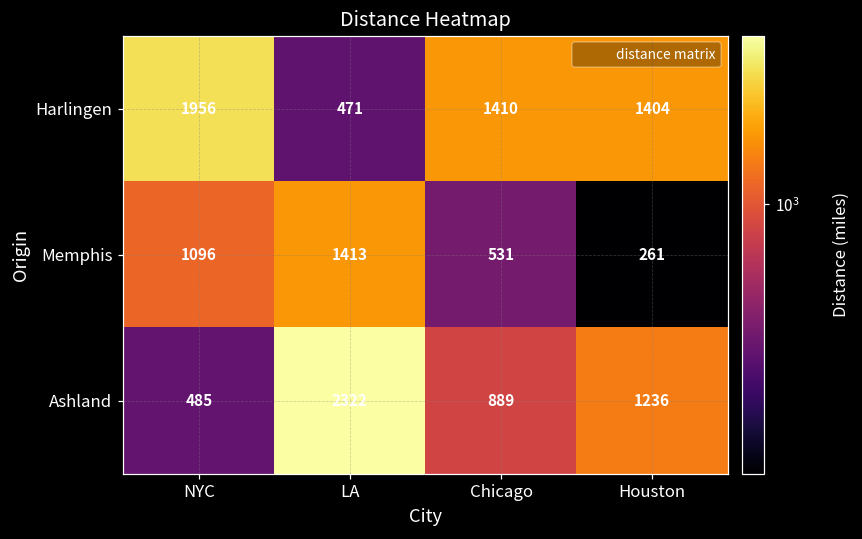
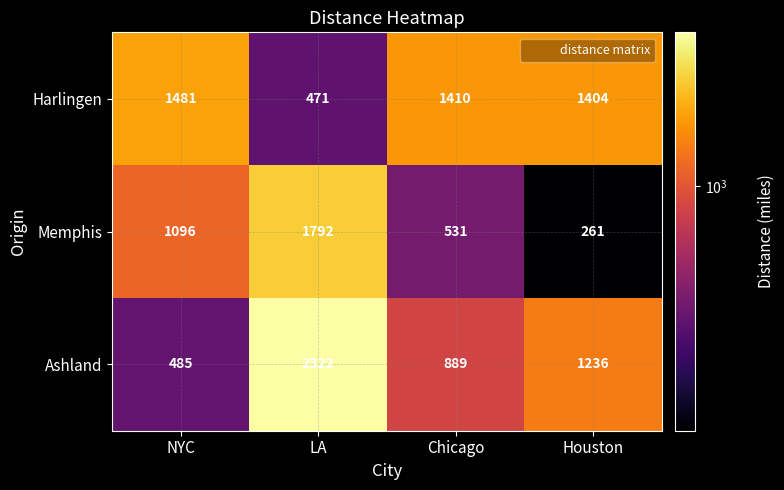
Harlingen, NYC: 1956 -> 1481
Memphis, LA: 1413 -> 1792
